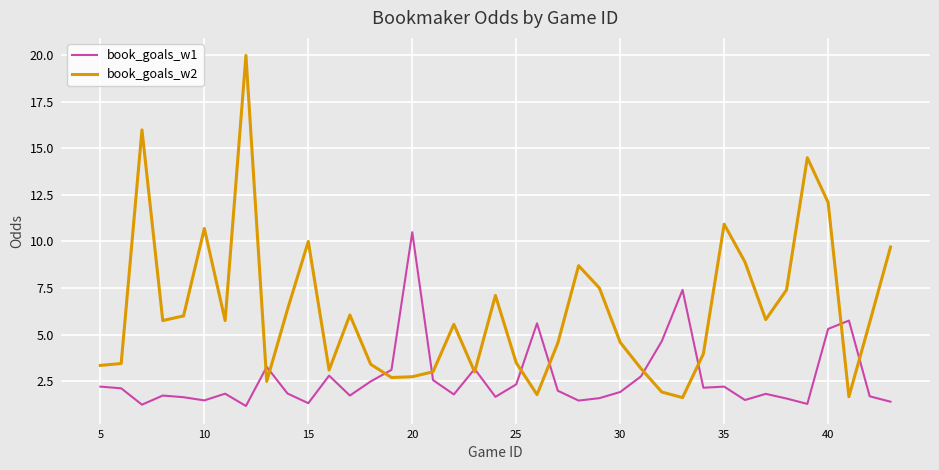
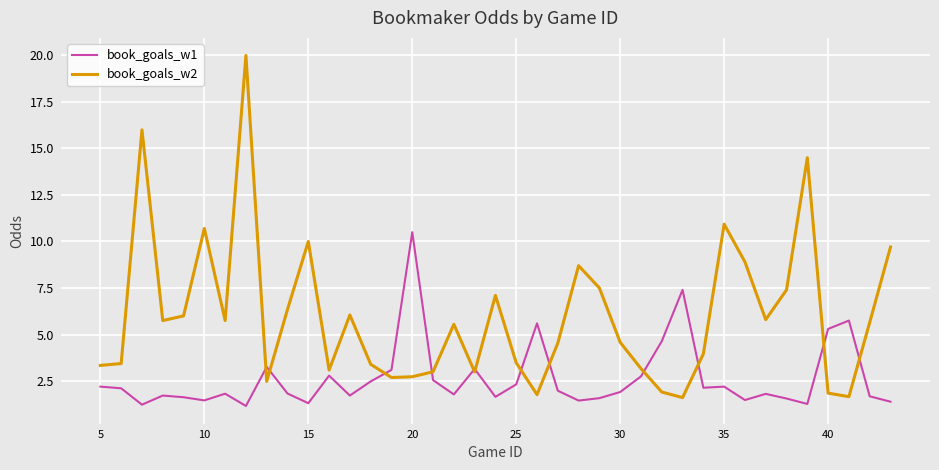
book_goals_w2, 40: 12.1 -> 1.9
